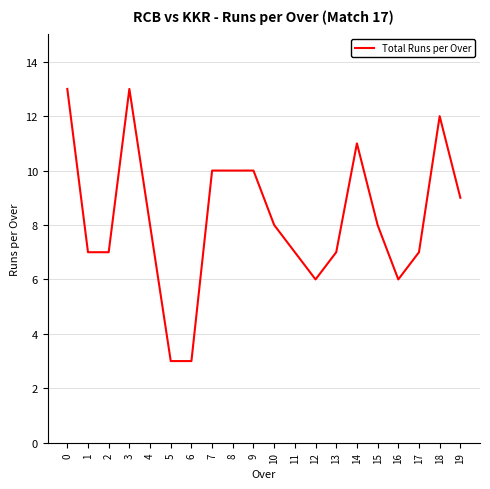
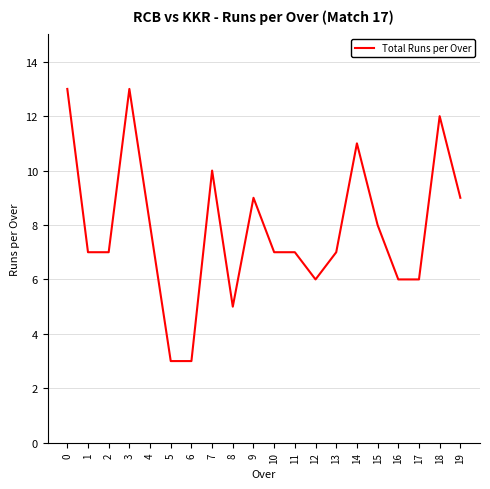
8: 10 -> 5
9: 10 -> 9
10: 8 -> 7
17: 7 -> 6
